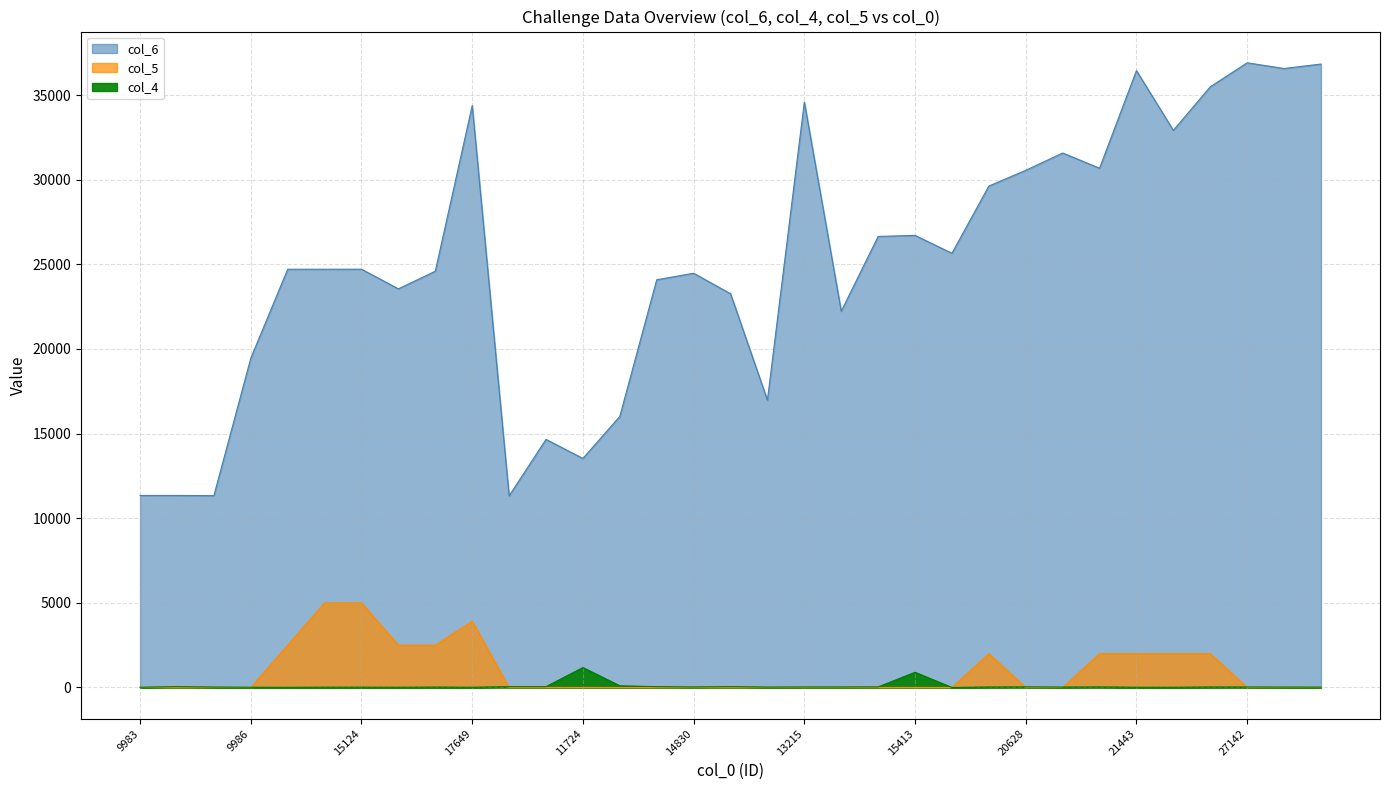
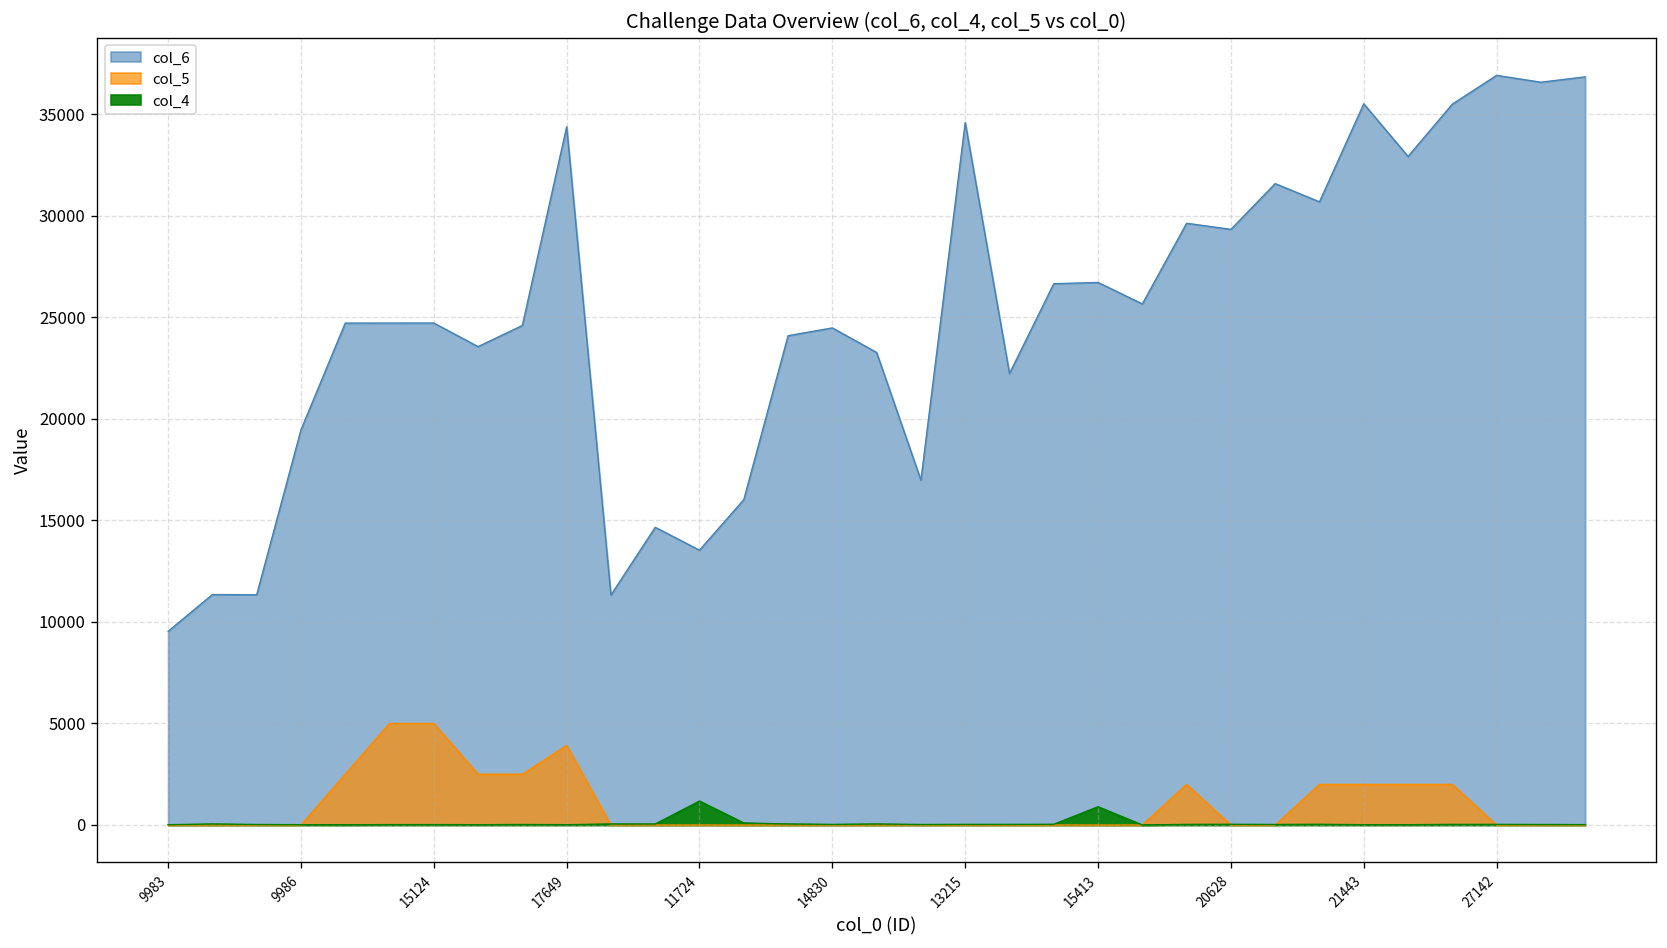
col_6, 9983: 11300 -> 9500
col_6, 20628: 30600 -> 29300
col_6, 21443: 36400 -> 35500
